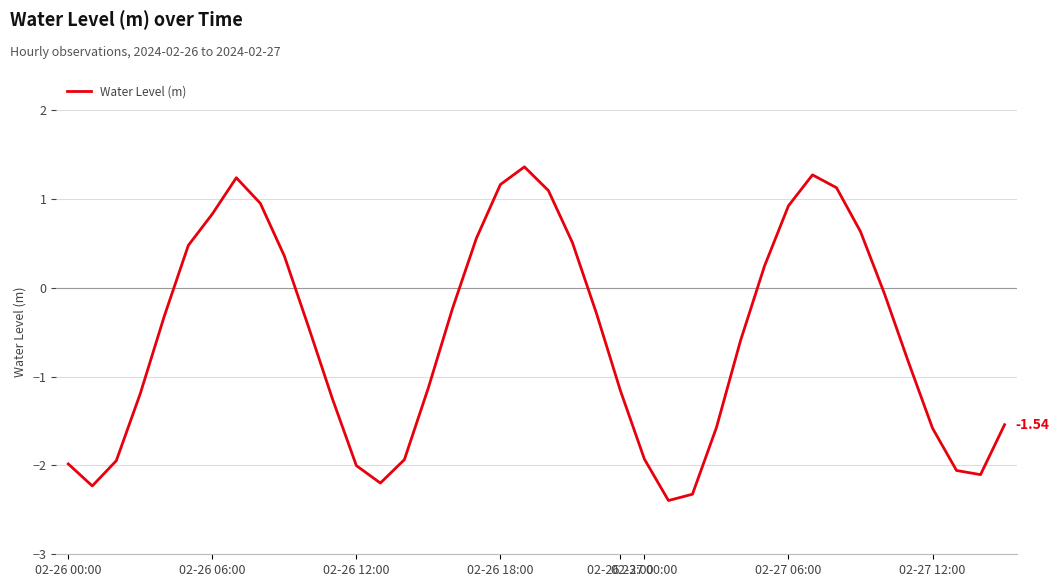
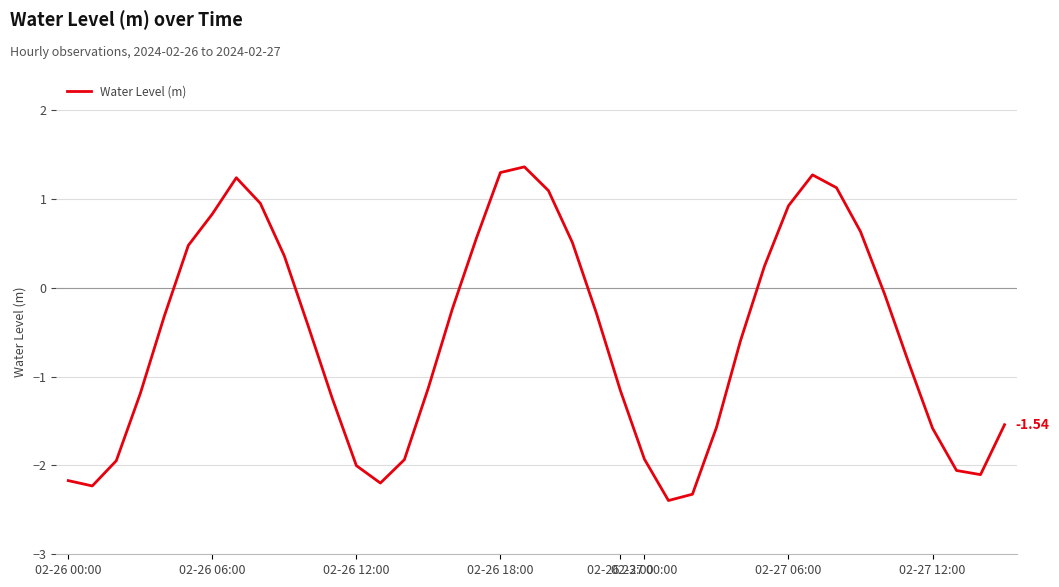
02-26 00:00: -2.0 -> -2.2
02-26 18:00: 1.2 -> 1.3
